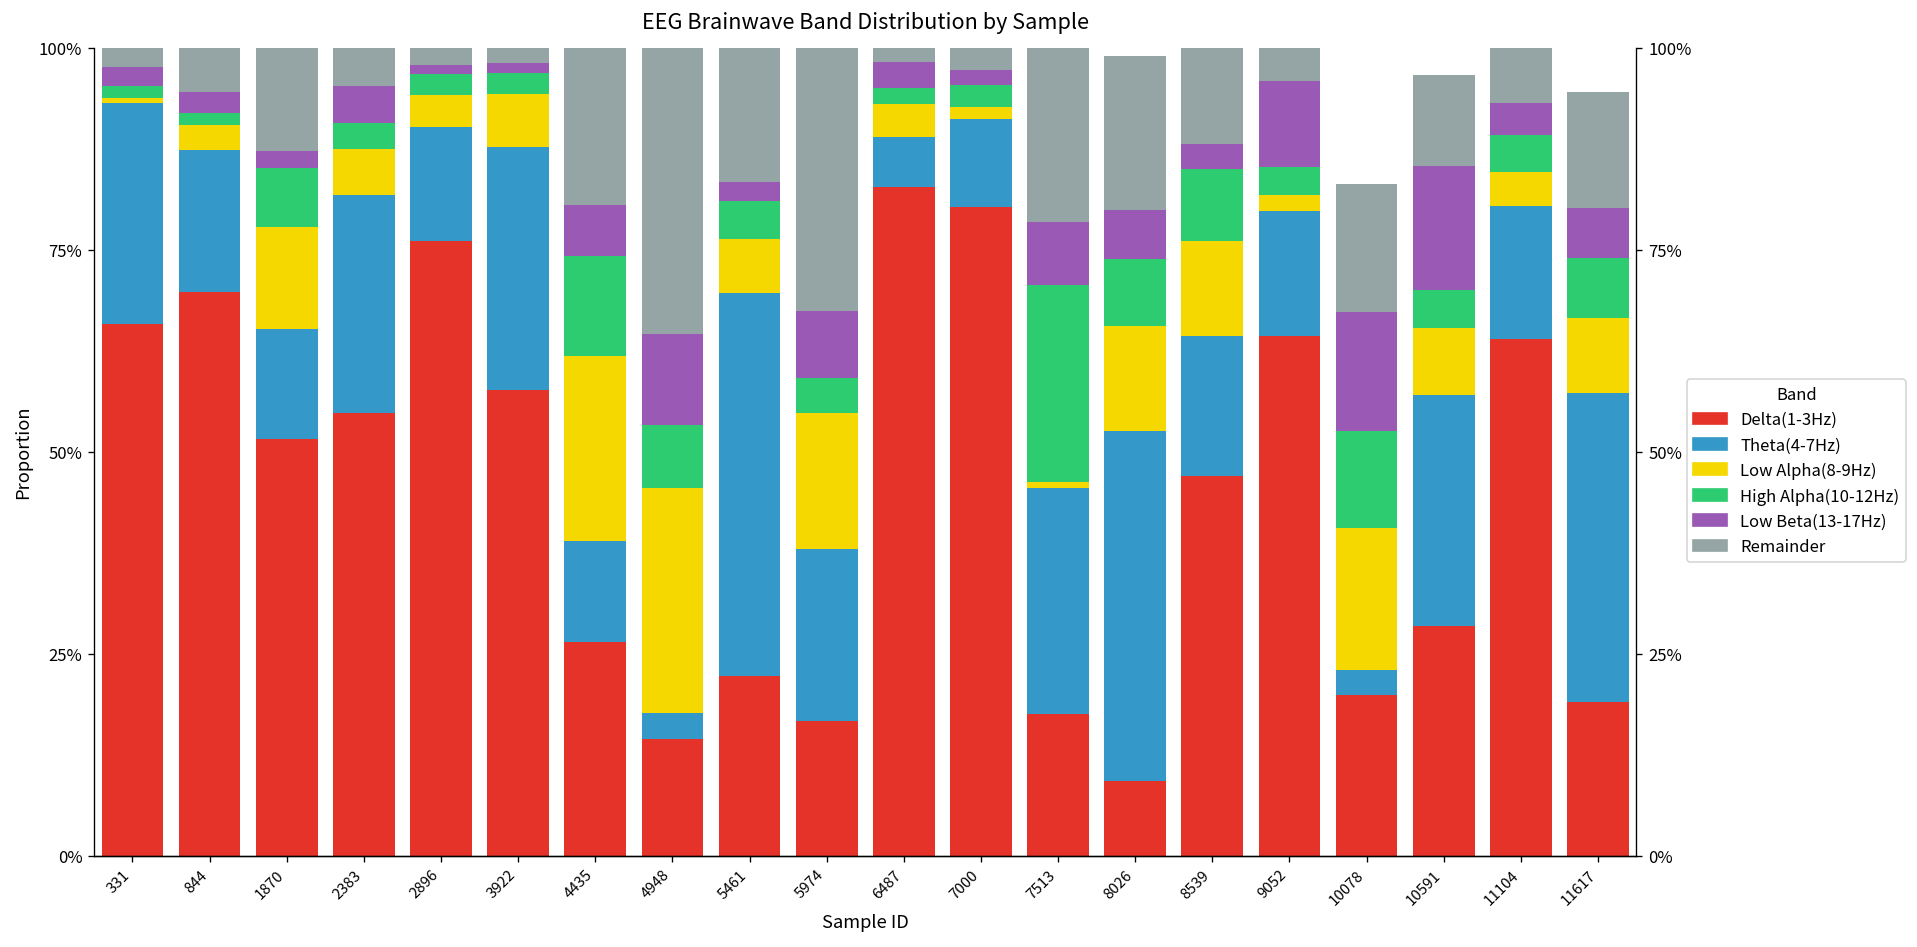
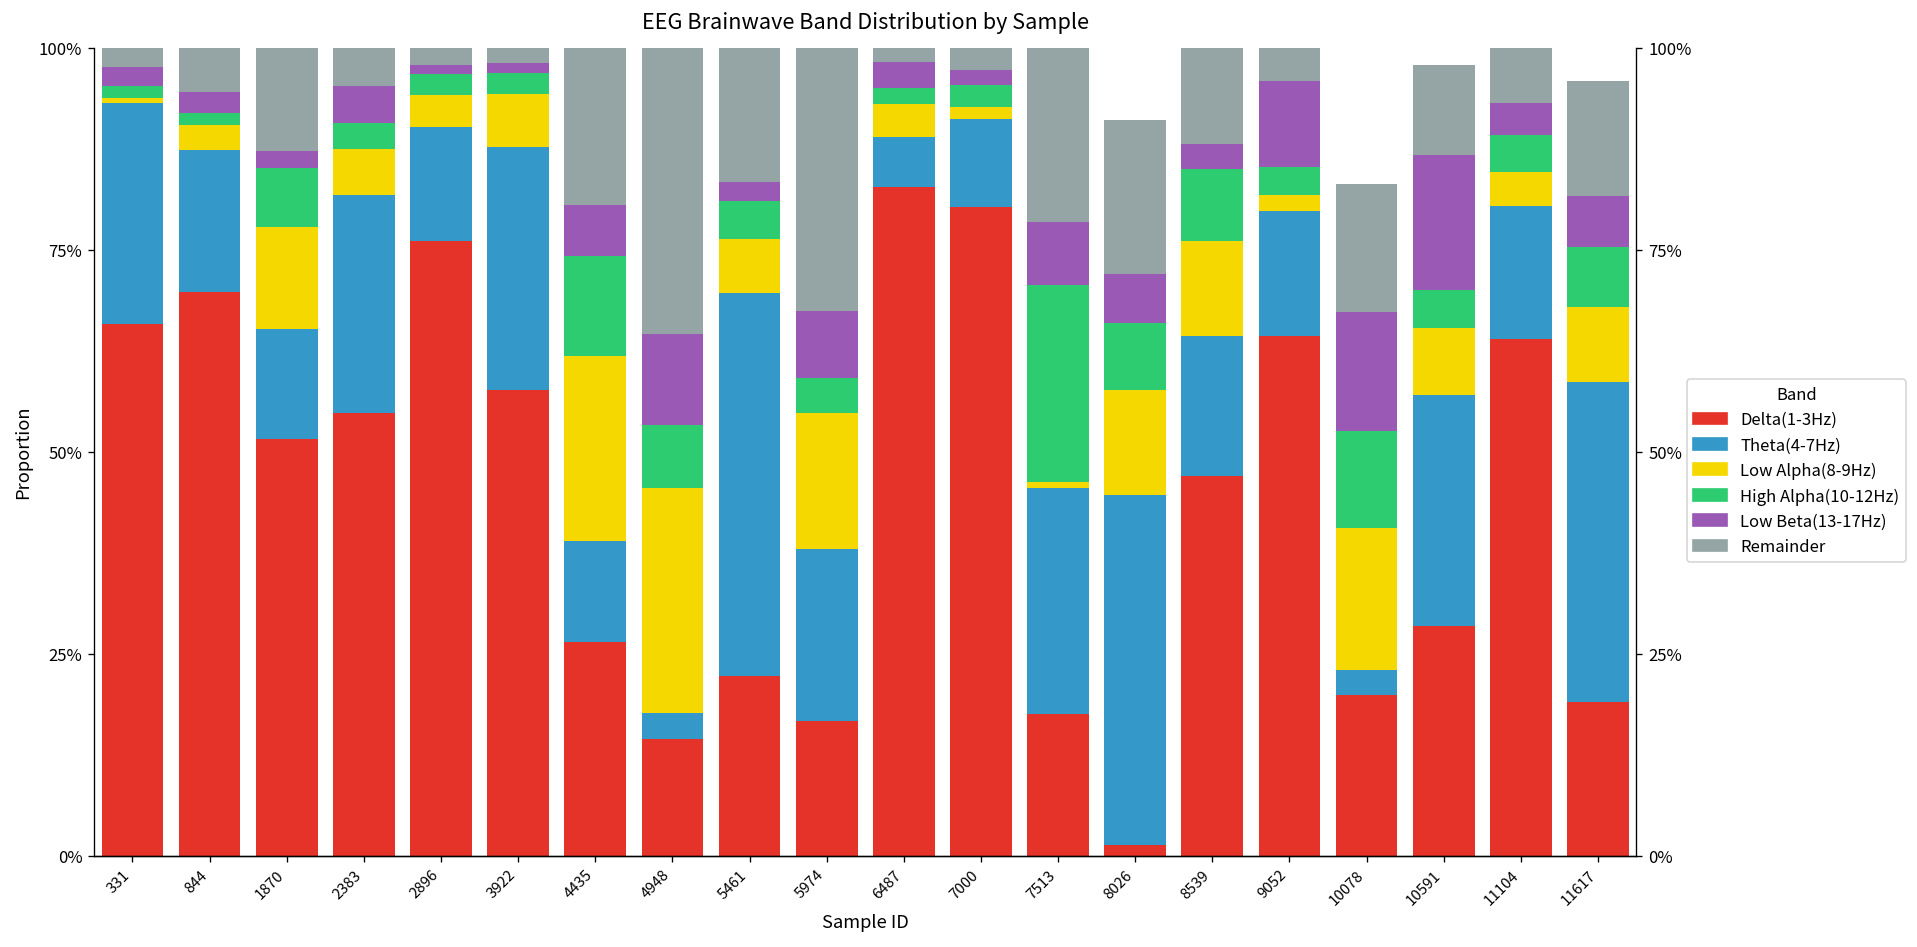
Delta(1-3Hz), 8026: 9% -> 1%
Low Beta(13-17Hz), 10591: 15% -> 17%
Theta(4-7Hz), 11617: 38% -> 40%
